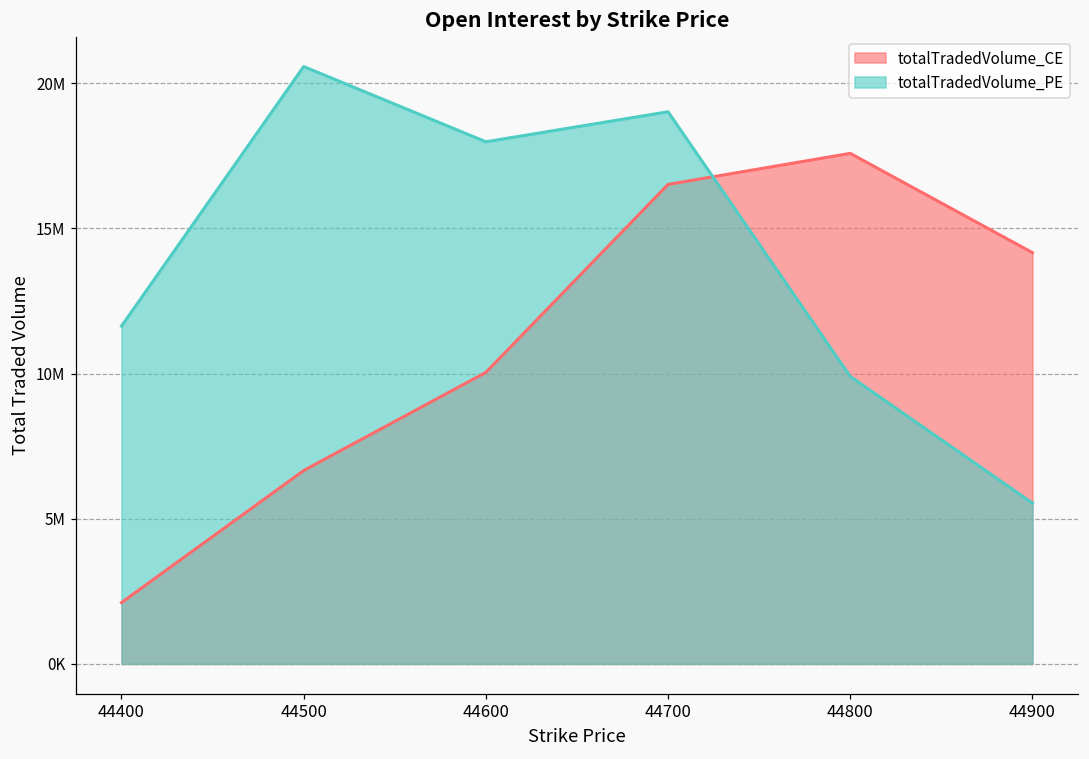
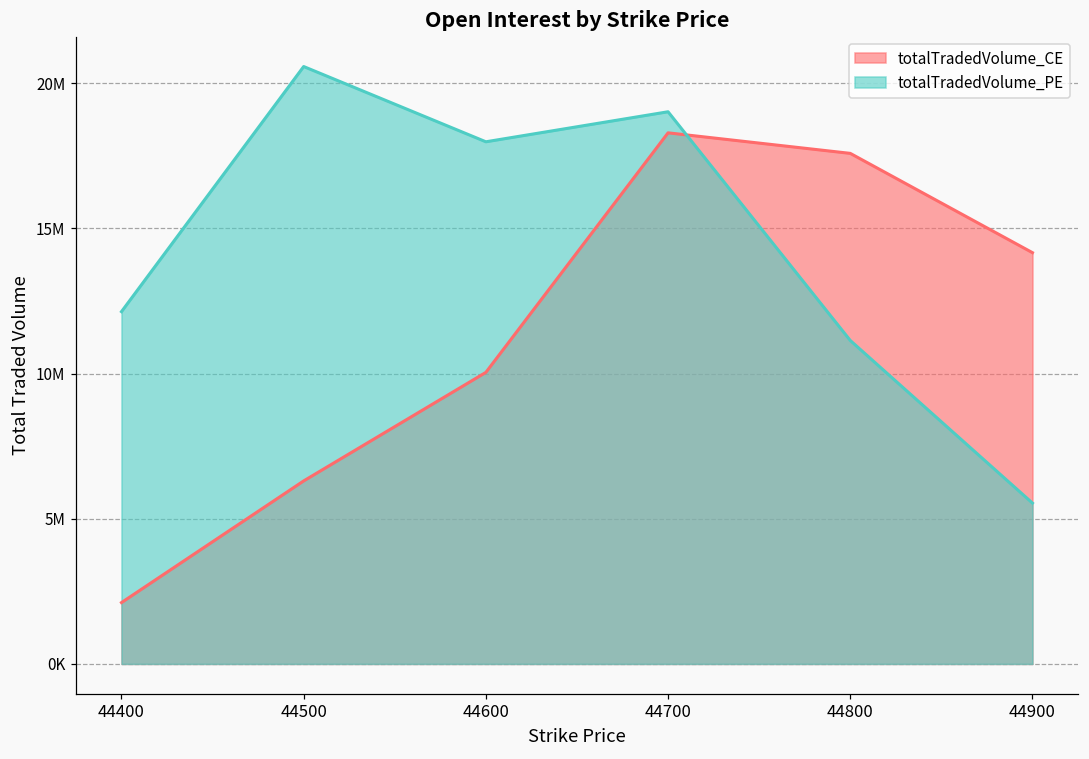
totalTradedVolume_PE, 44400: 11600000 -> 12100000
totalTradedVolume_CE, 44500: 6700000 -> 6300000
totalTradedVolume_CE, 44700: 16500000 -> 18300000
totalTradedVolume_PE, 44800: 9900000 -> 11100000
